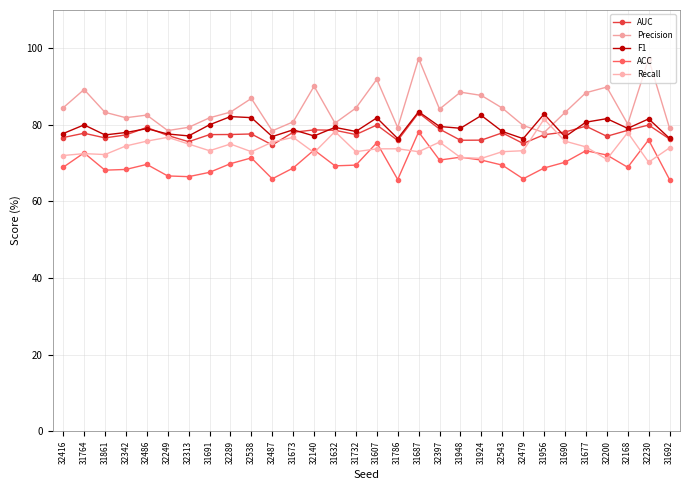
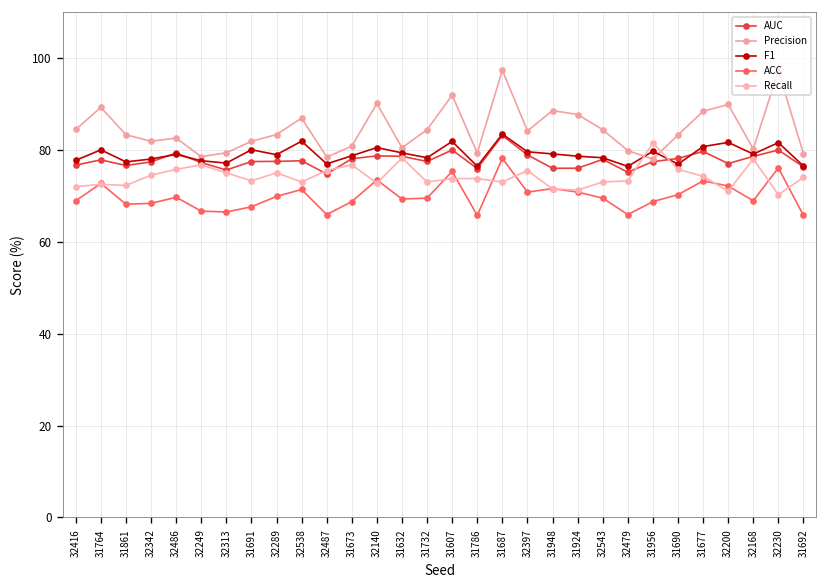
F1, 32289: 82 -> 79
F1, 32140: 77 -> 80
F1, 31924: 82 -> 79
F1, 31956: 83 -> 80
